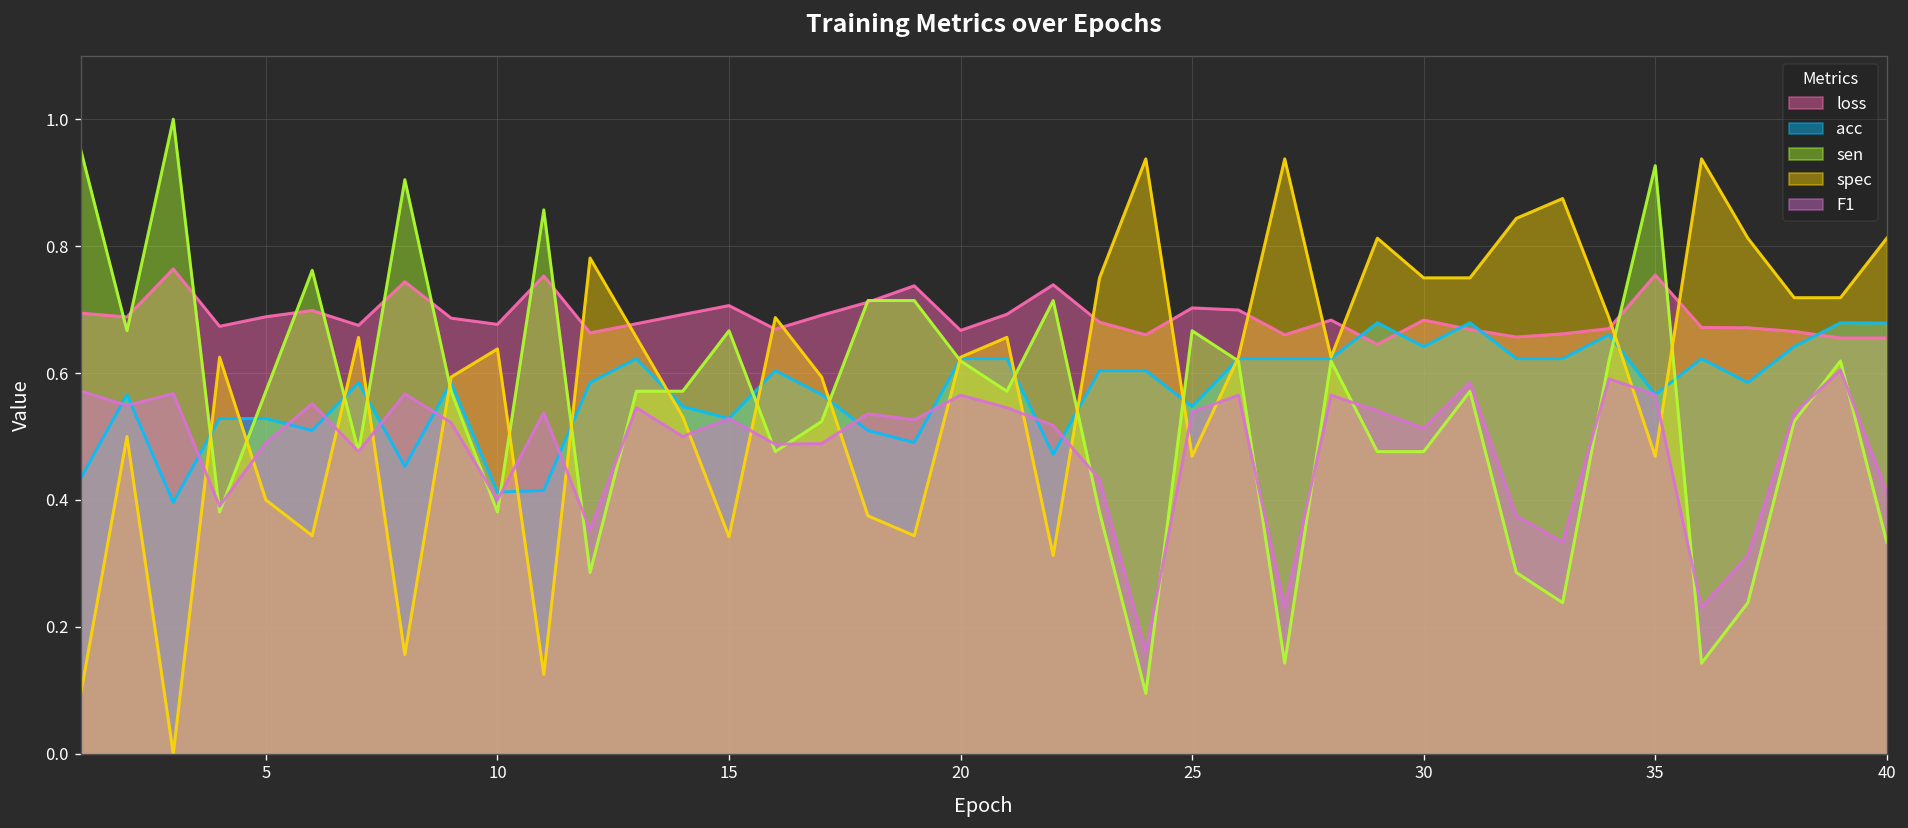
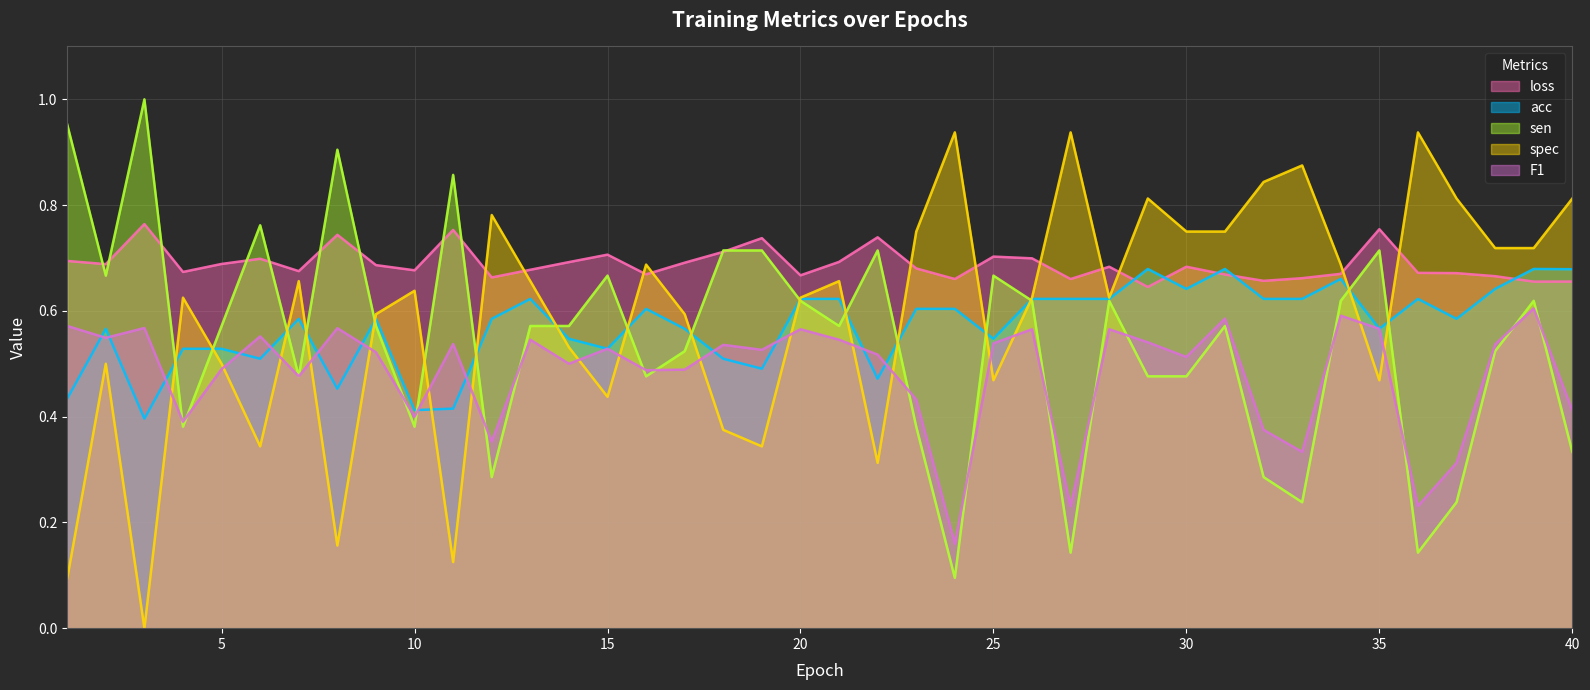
spec, 5: 0.4 -> 0.5
spec, 15: 0.34 -> 0.44
sen, 35: 0.93 -> 0.71
